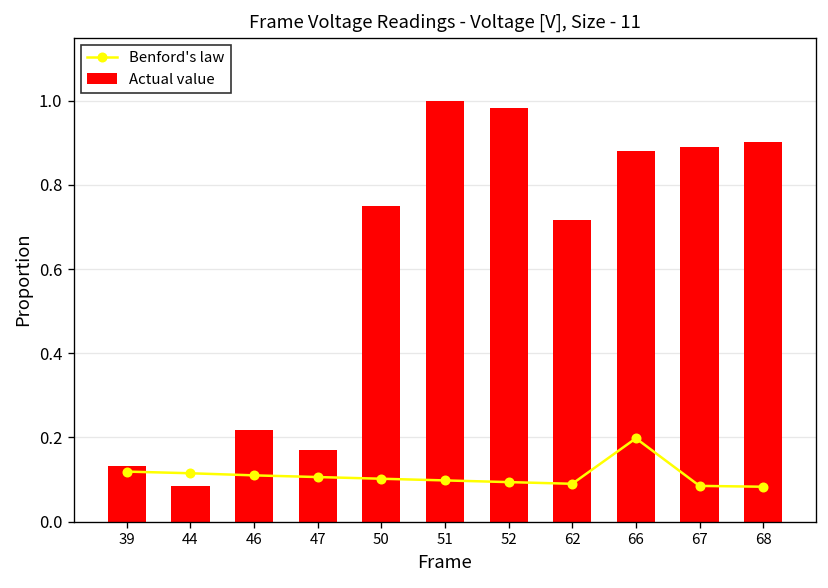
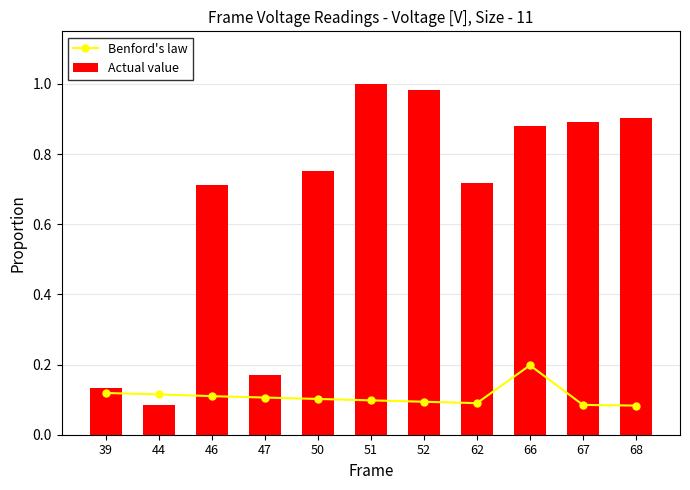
Actual value, 46: 0.22 -> 0.71
